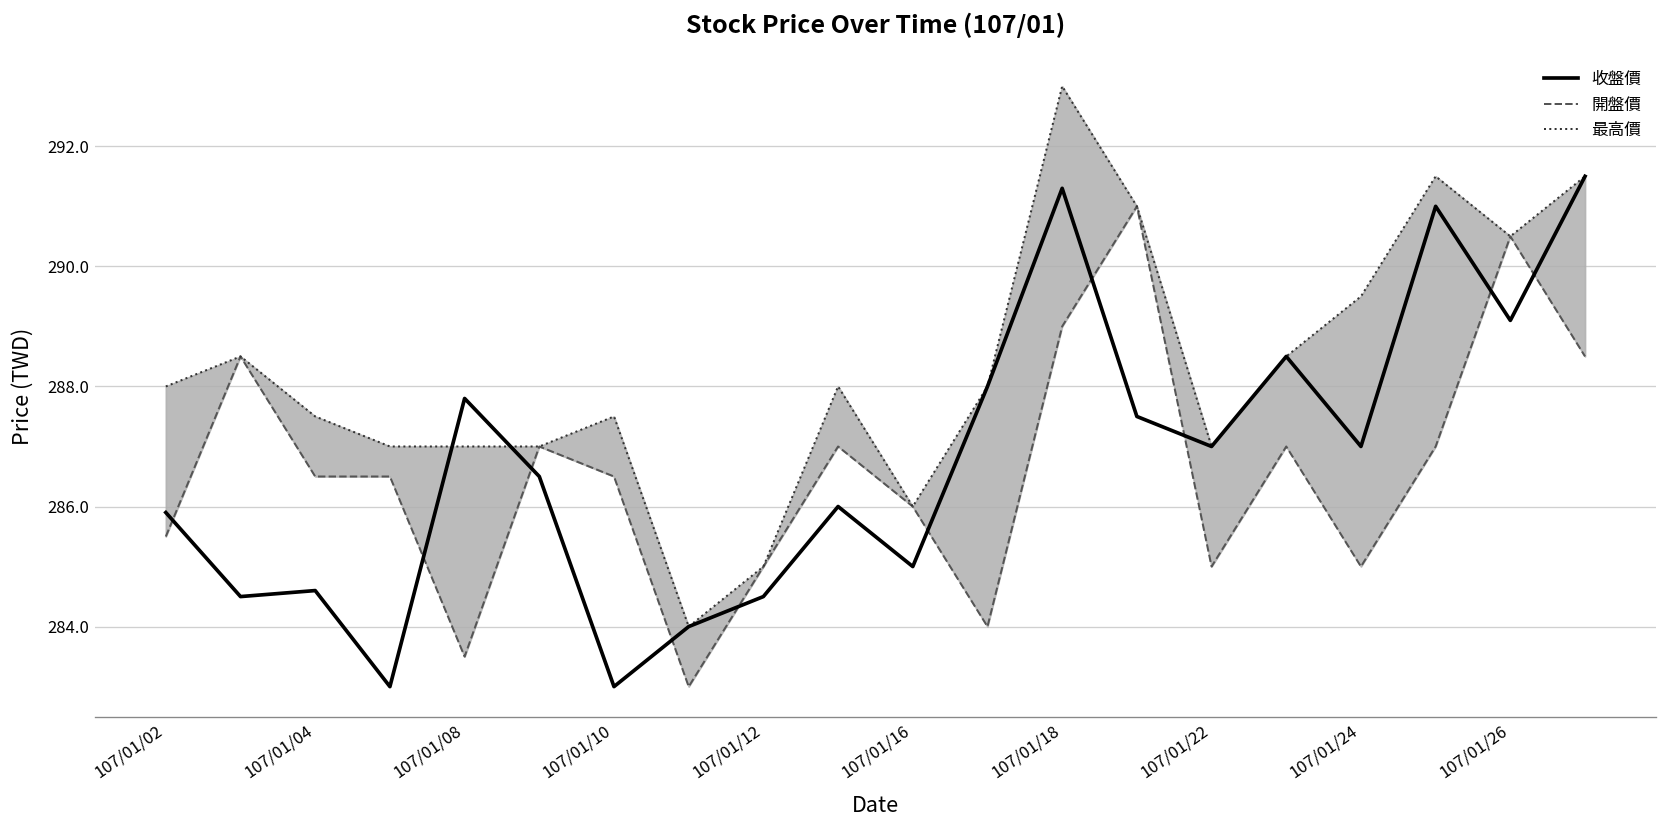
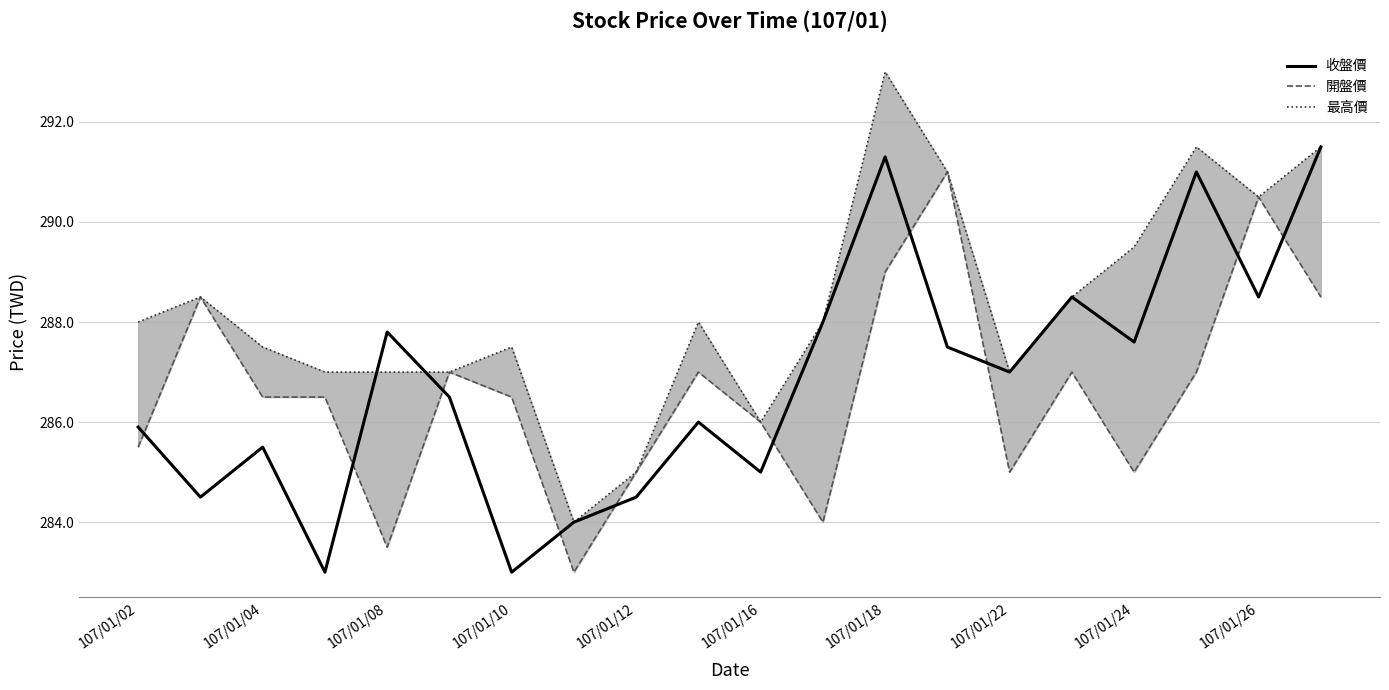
收盤價, 107/01/04: 284.6 -> 285.5
收盤價, 107/01/24: 287.0 -> 287.6
收盤價, 107/01/26: 289.1 -> 288.5
